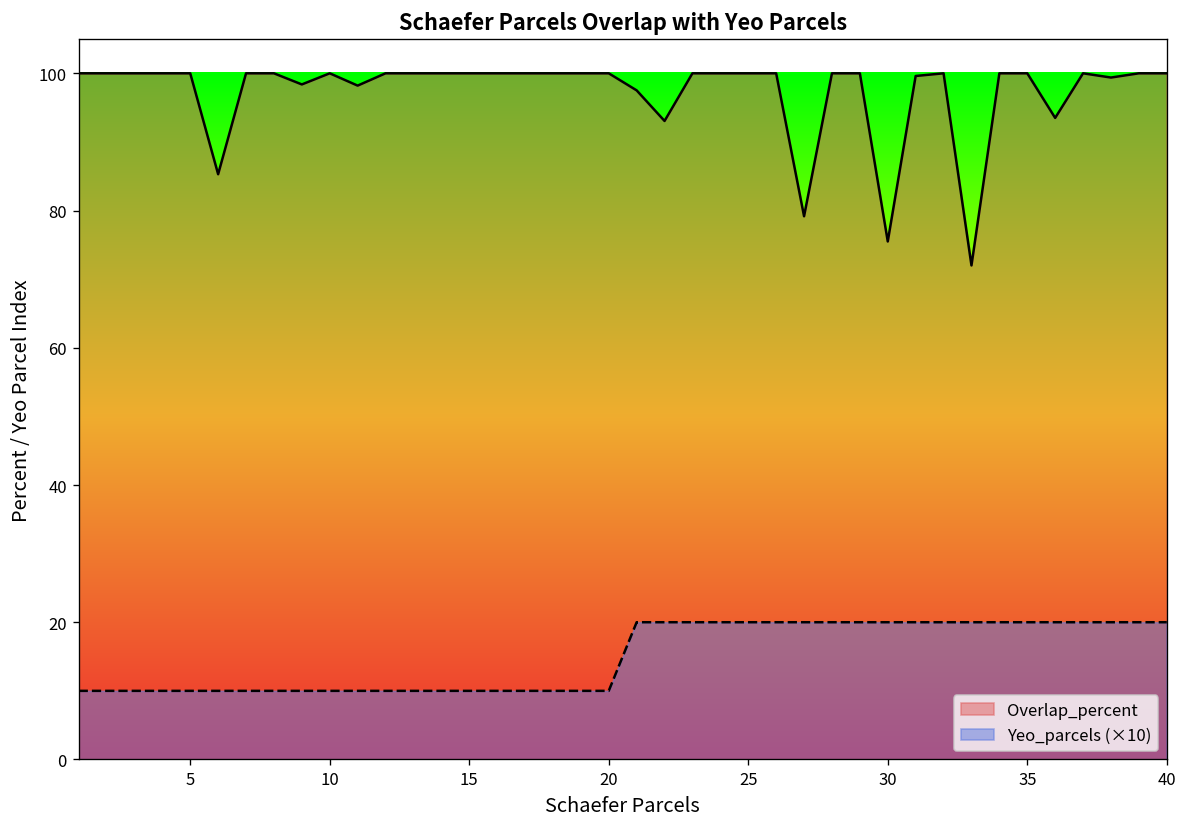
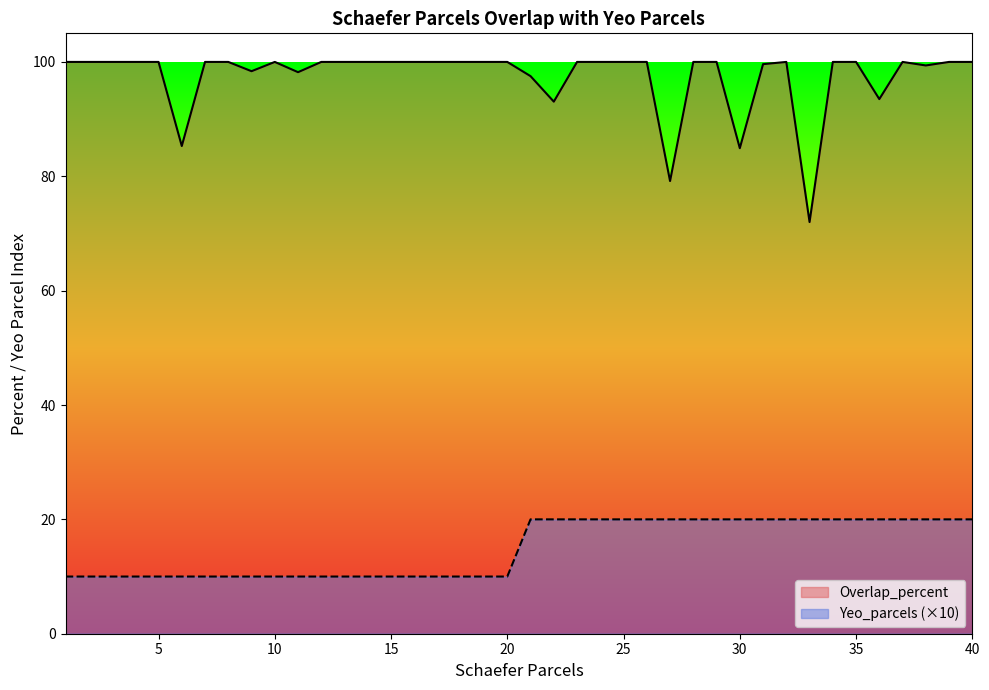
Overlap_percent, 30: 75 -> 85
